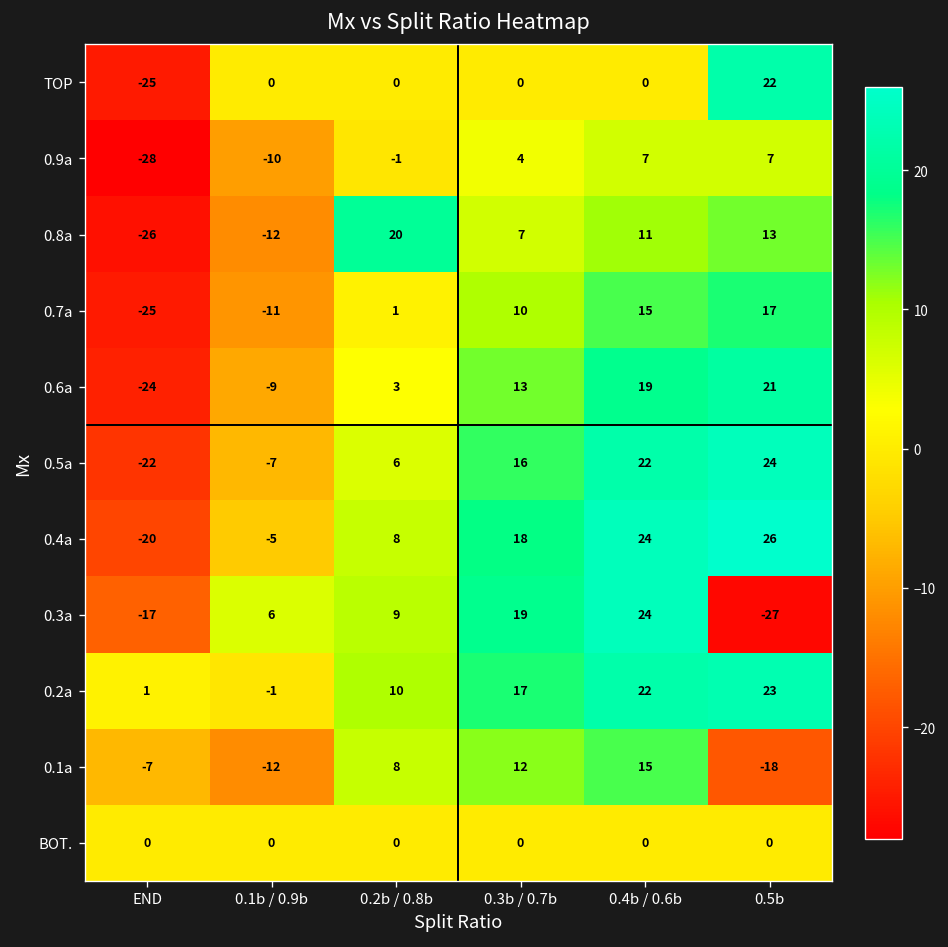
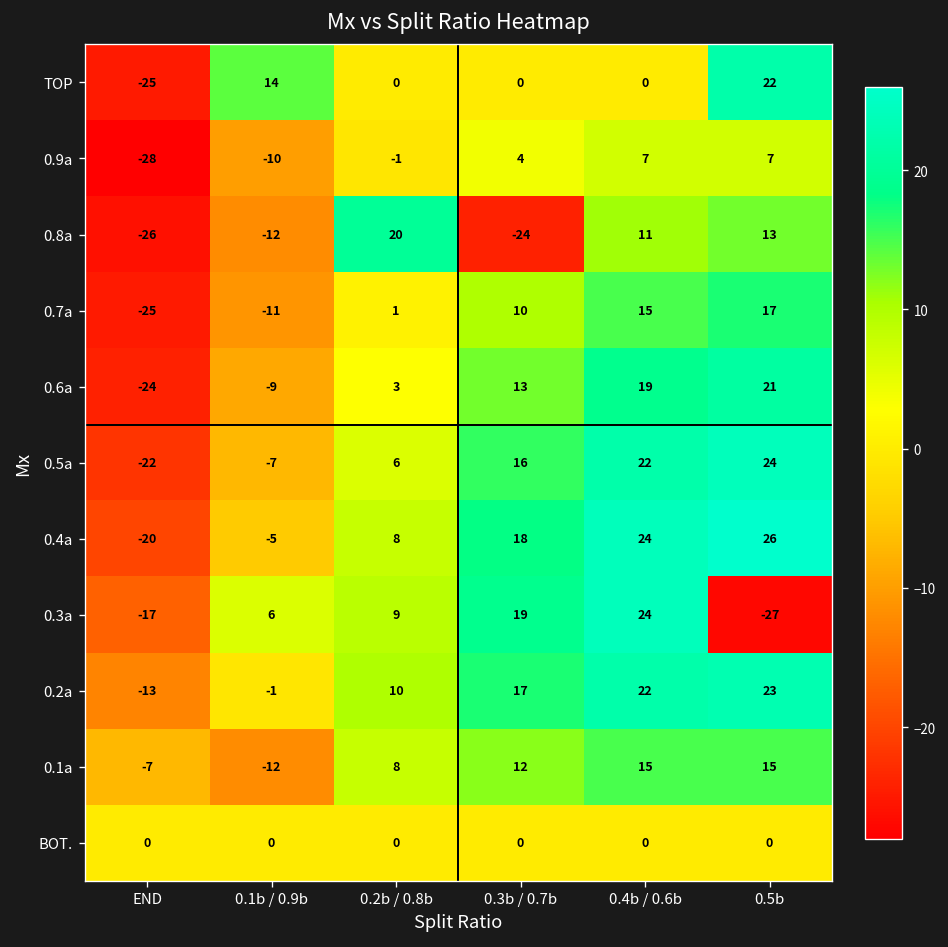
TOP, 0.1b / 0.9b: 0 -> 14
0.8a, 0.3b / 0.7b: 7 -> -24
0.2a, END: 1 -> -13
0.1a, 0.5b: -18 -> 15
